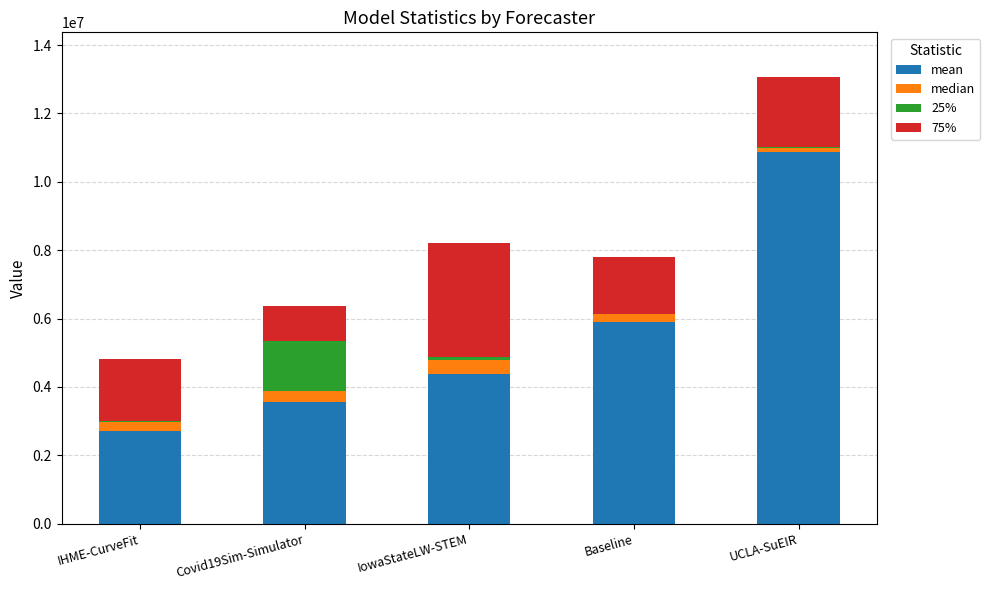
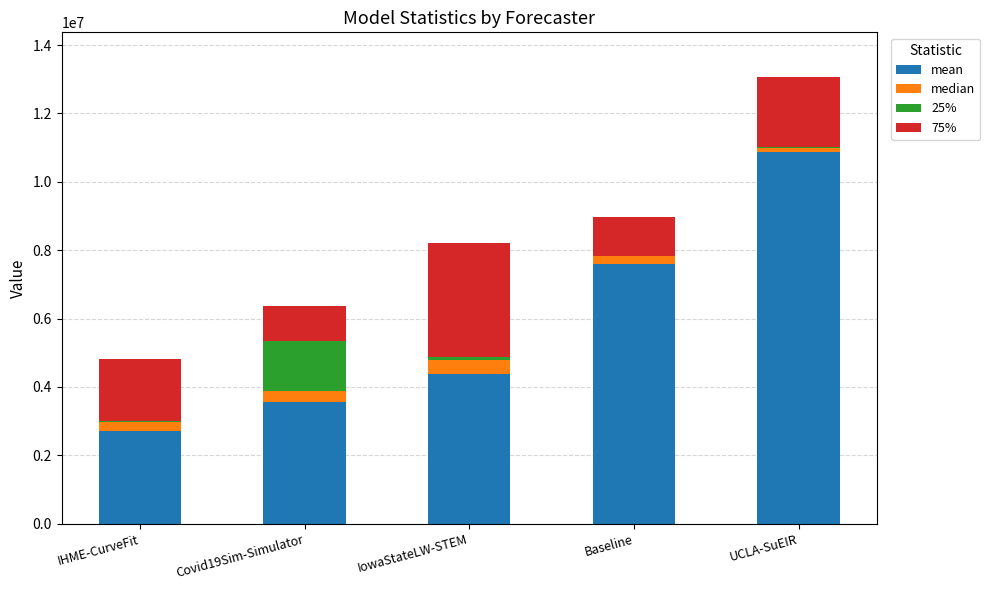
mean, Baseline: 5900000 -> 7600000
75%, Baseline: 1700000 -> 1100000
